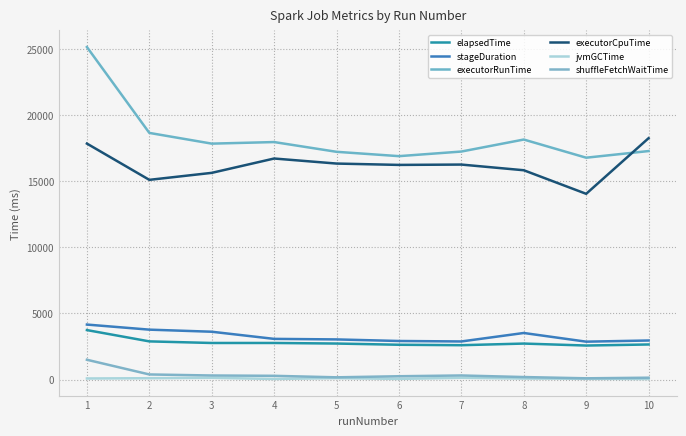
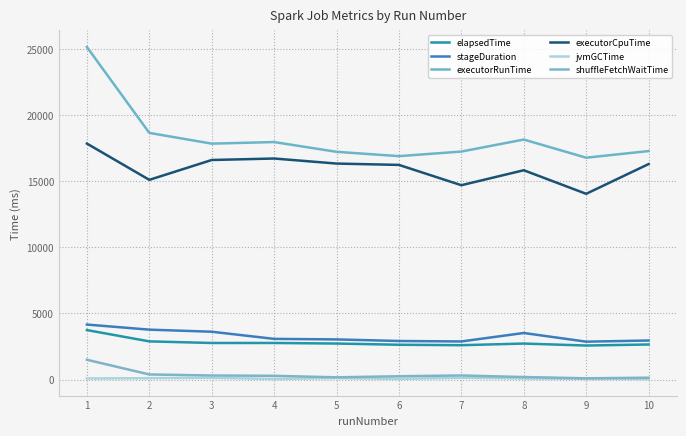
executorCpuTime, 3: 15600 -> 16600
executorCpuTime, 7: 16300 -> 14700
executorCpuTime, 10: 18300 -> 16300
